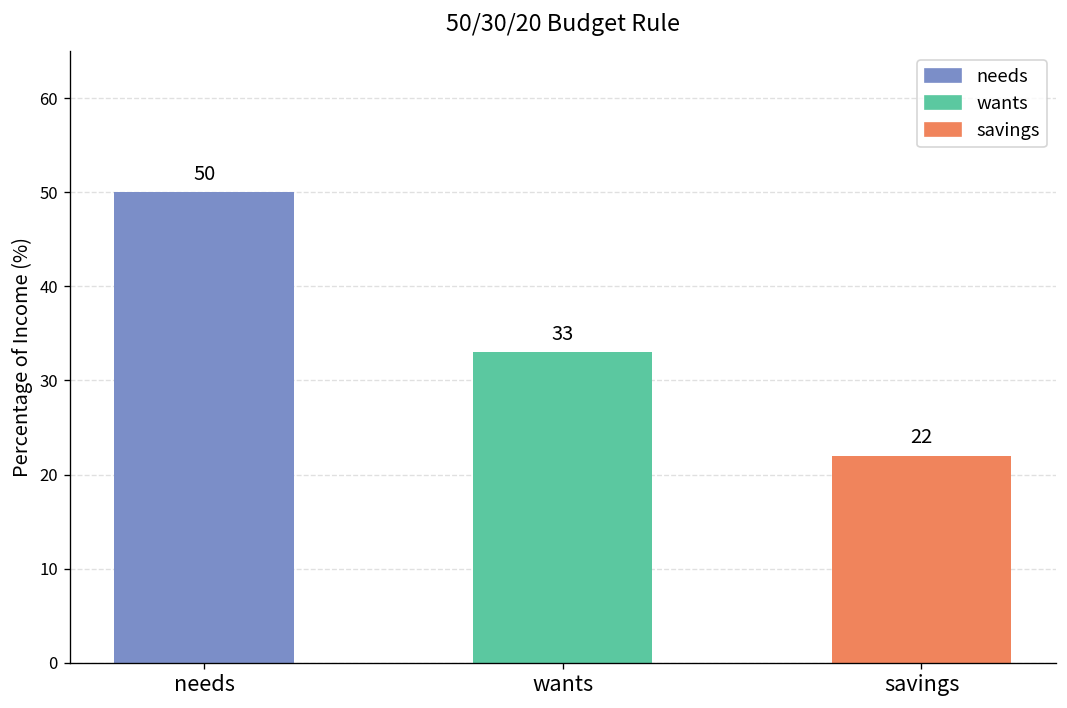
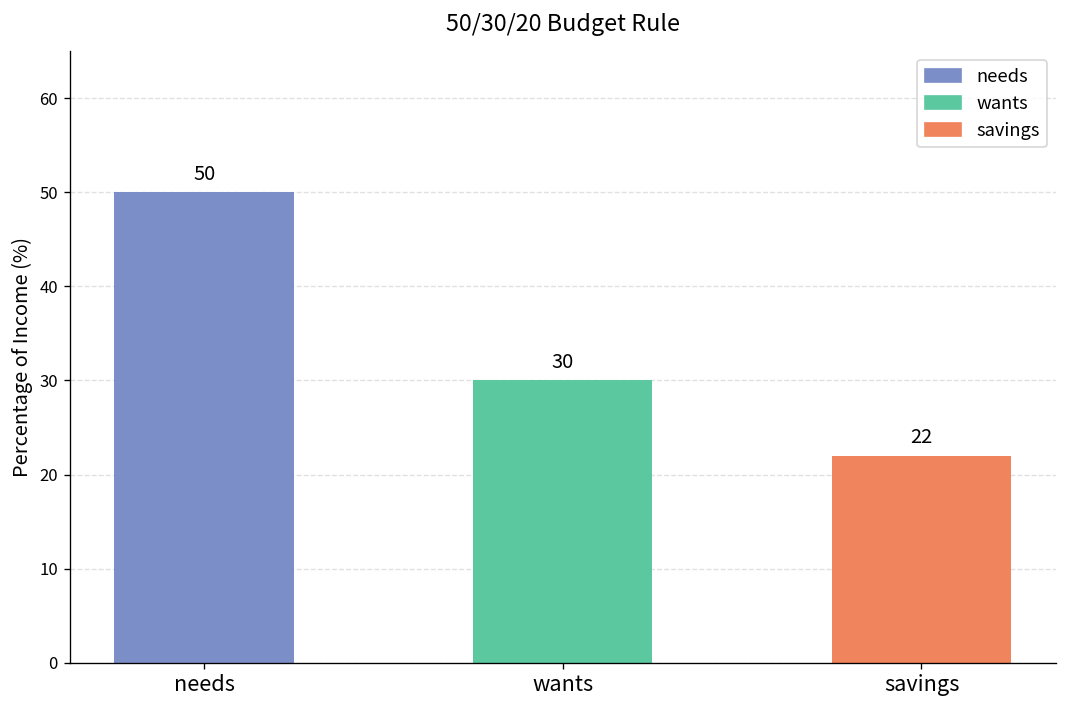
wants: 33 -> 30
